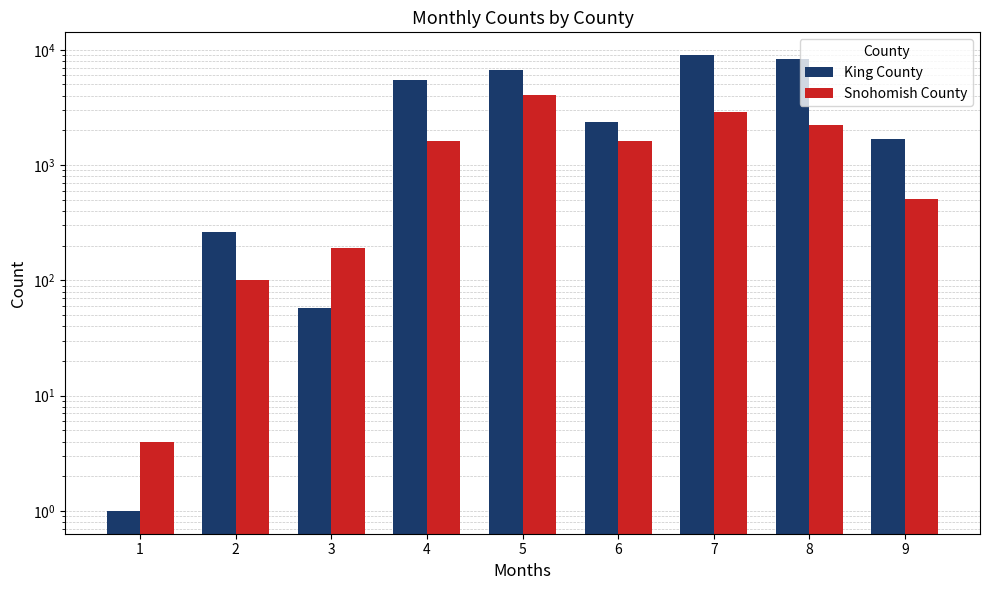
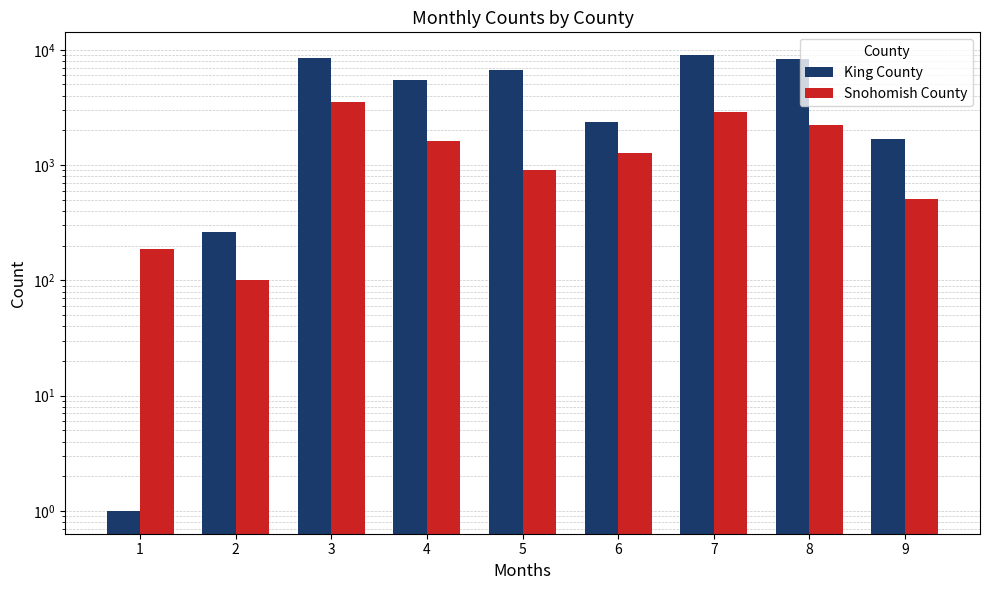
Snohomish County, 1: 4 -> 190
King County, 3: 60 -> 8000
Snohomish County, 3: 190 -> 3500
Snohomish County, 5: 4100 -> 900
Snohomish County, 6: 1600 -> 1300
